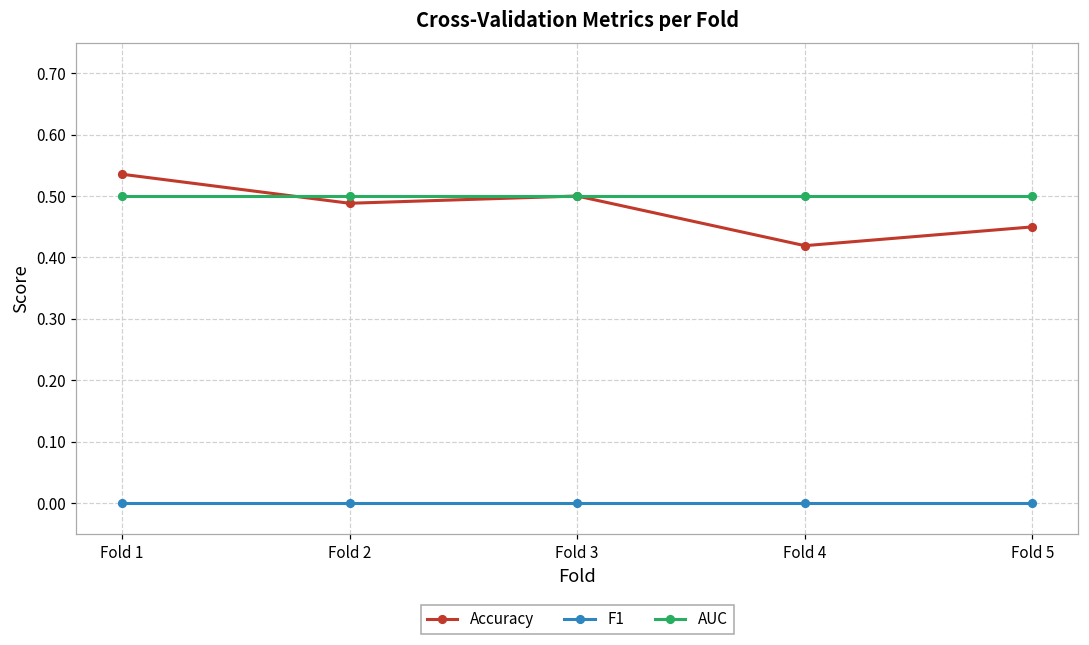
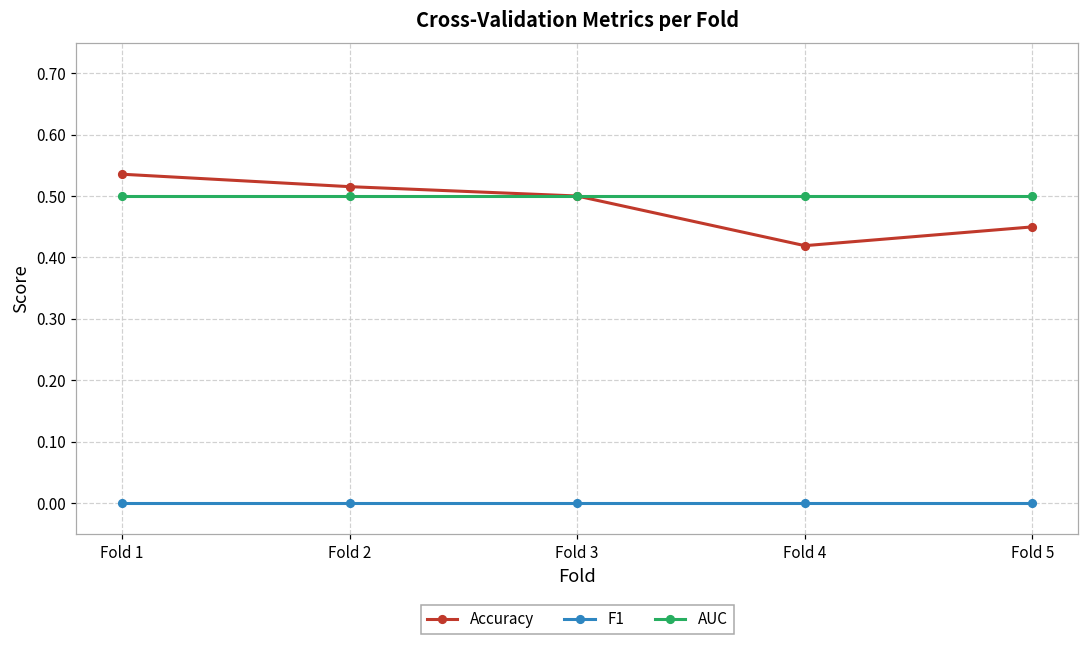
Accuracy, Fold 2: 0.49 -> 0.52
